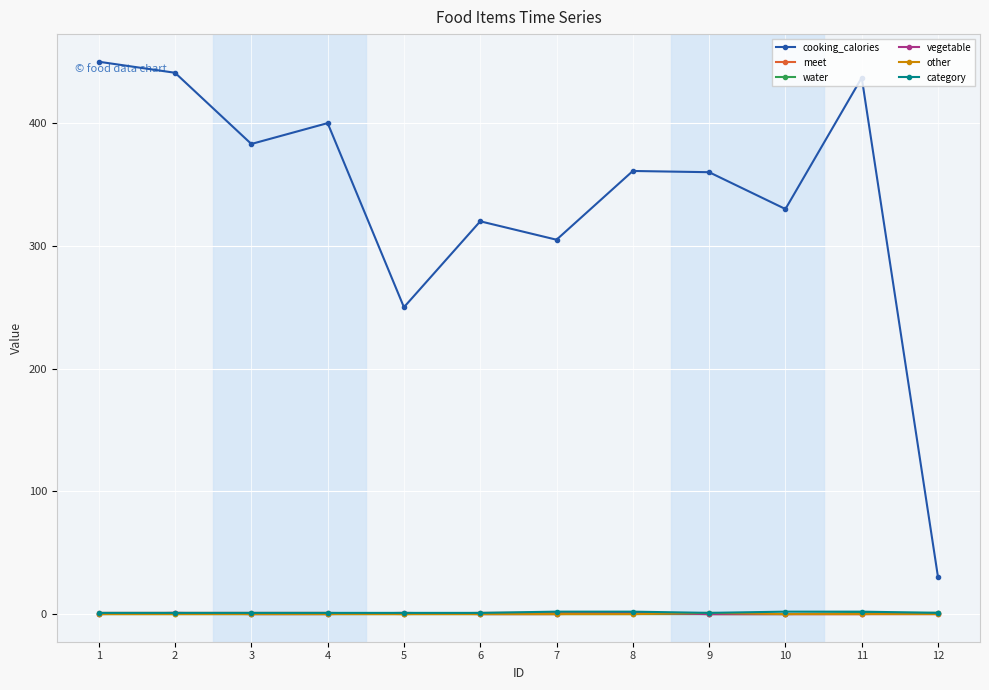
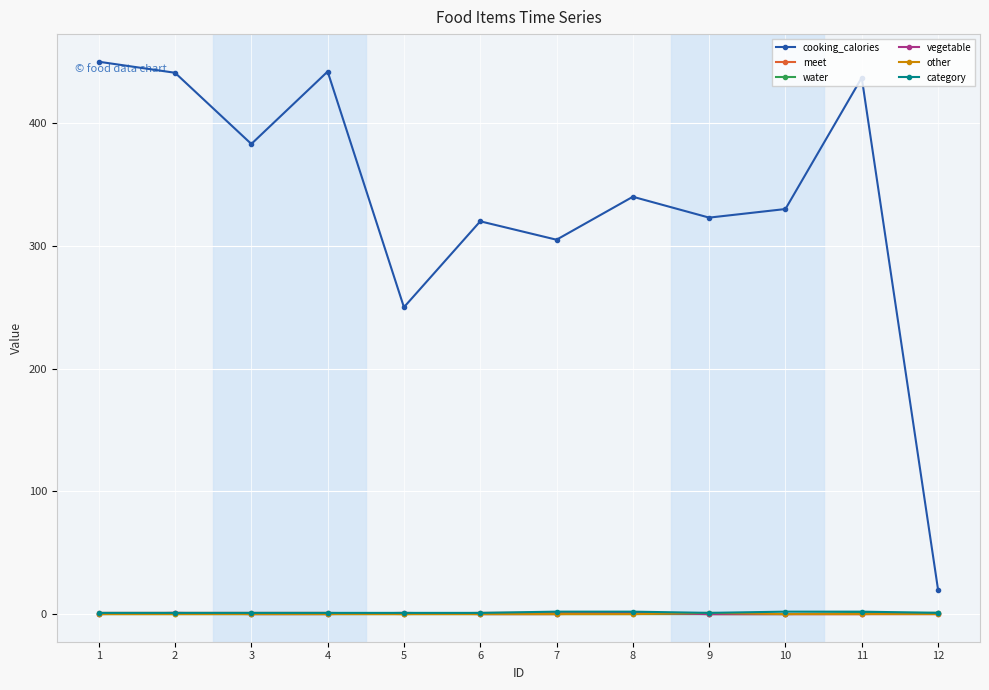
cooking_calories, 4: 400 -> 442
cooking_calories, 8: 361 -> 340
cooking_calories, 9: 360 -> 323
cooking_calories, 12: 30 -> 20
